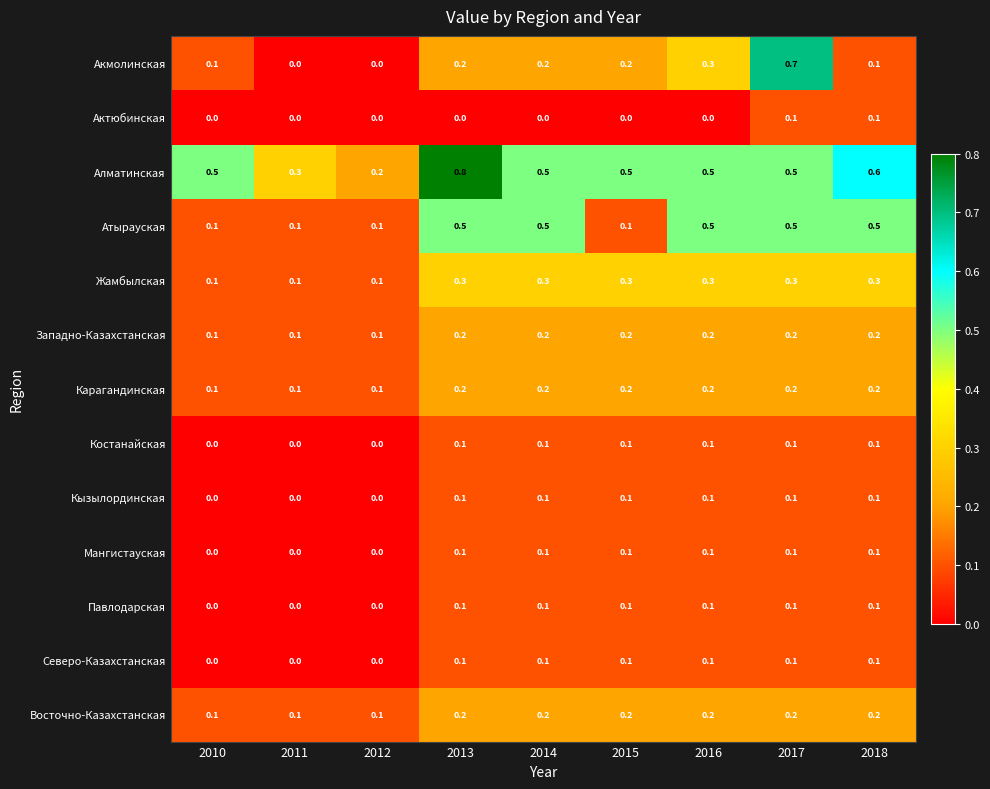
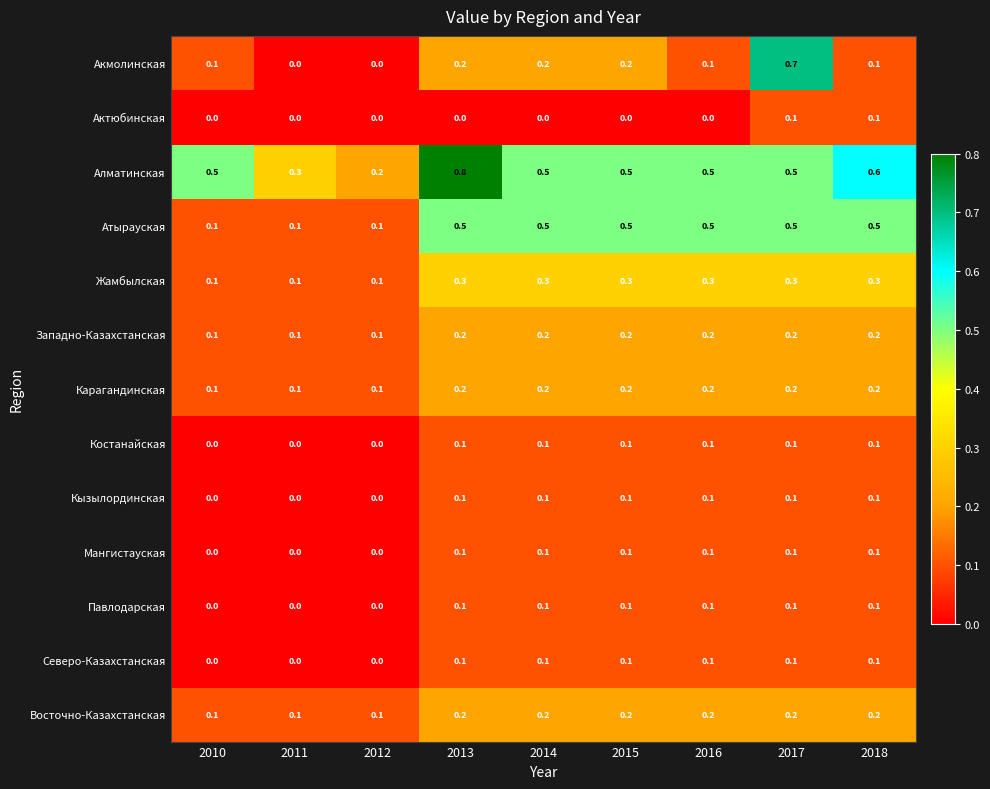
Акмолинская, 2016: 0.3 -> 0.1
Атырауская, 2015: 0.1 -> 0.5
